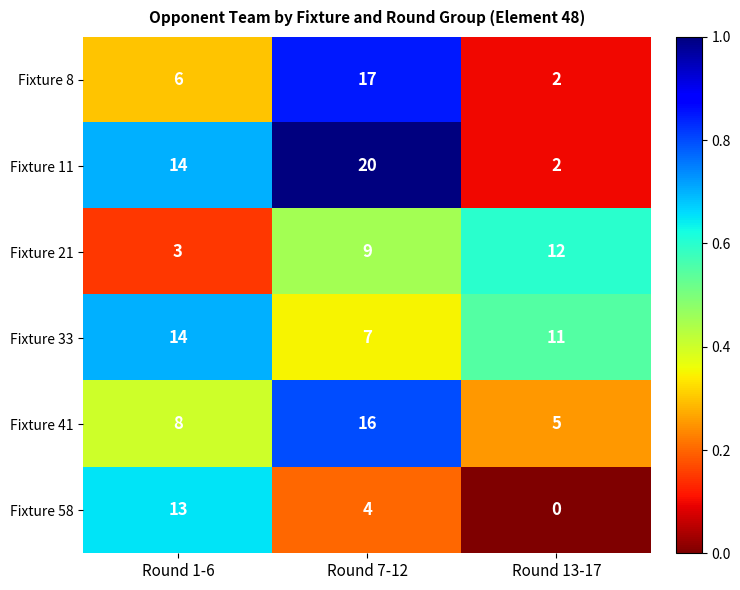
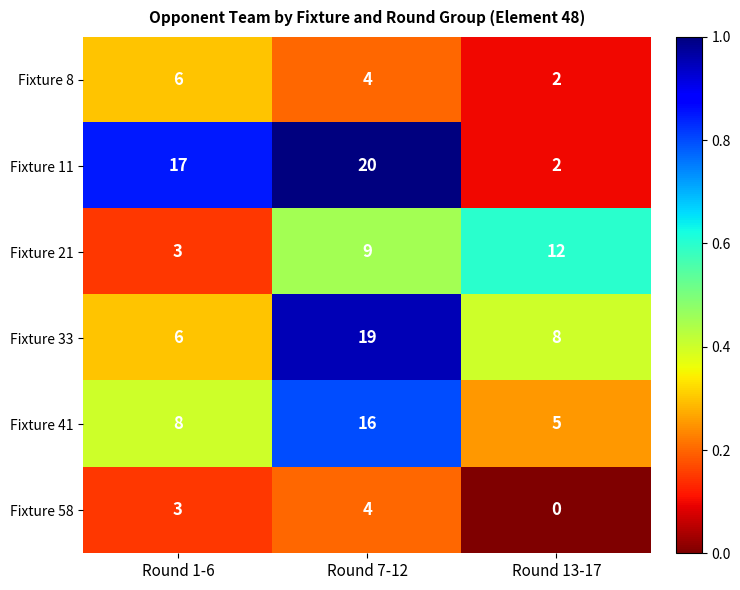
Fixture 8, Round 7-12: 17 -> 4
Fixture 11, Round 1-6: 14 -> 17
Fixture 33, Round 1-6: 14 -> 6
Fixture 33, Round 7-12: 7 -> 19
Fixture 33, Round 13-17: 11 -> 8
Fixture 58, Round 1-6: 13 -> 3
